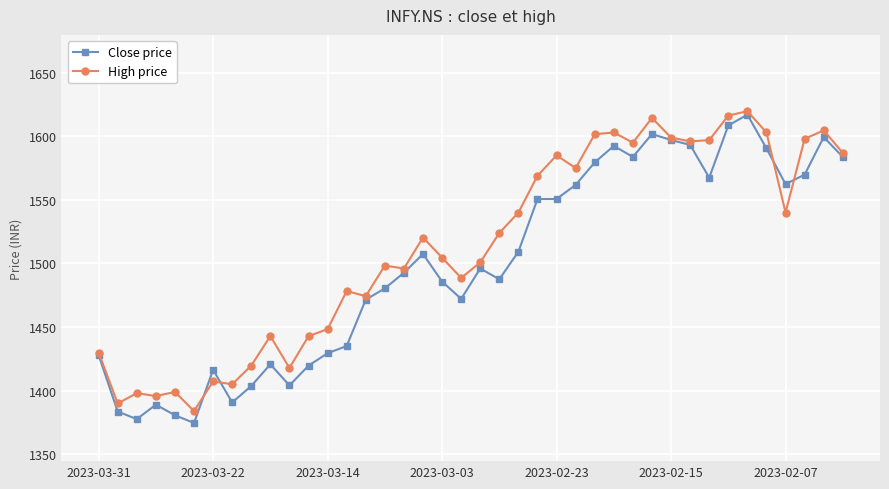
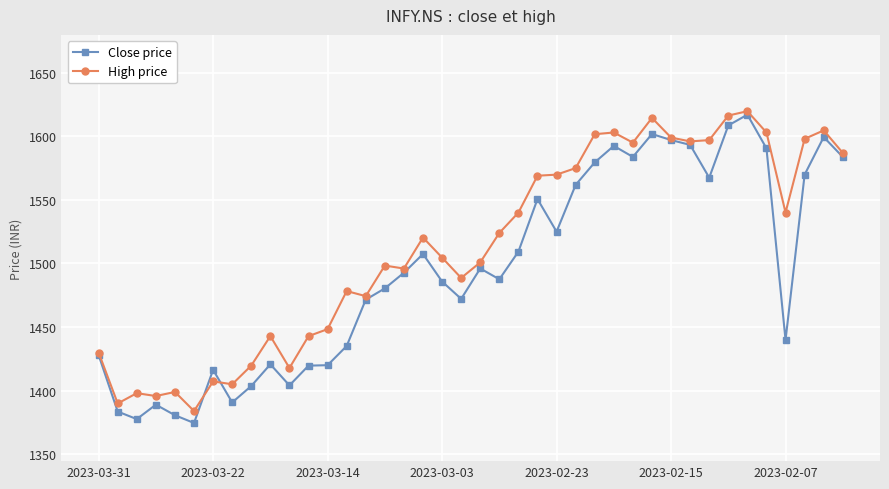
Close price, 2023-03-14: 1429 -> 1420
Close price, 2023-02-23: 1551 -> 1525
High price, 2023-02-23: 1585 -> 1570
Close price, 2023-02-07: 1562 -> 1440
